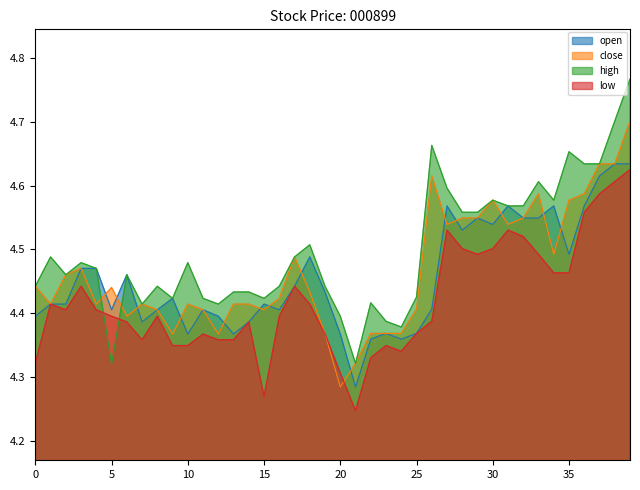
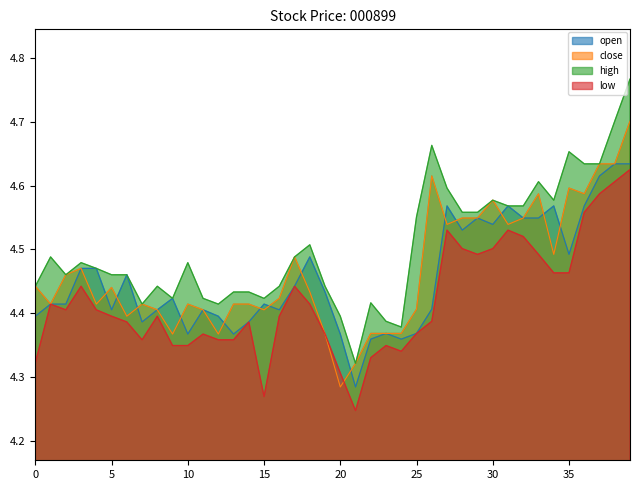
high, 5: 4.32 -> 4.46
high, 25: 4.43 -> 4.55
close, 35: 4.58 -> 4.60
